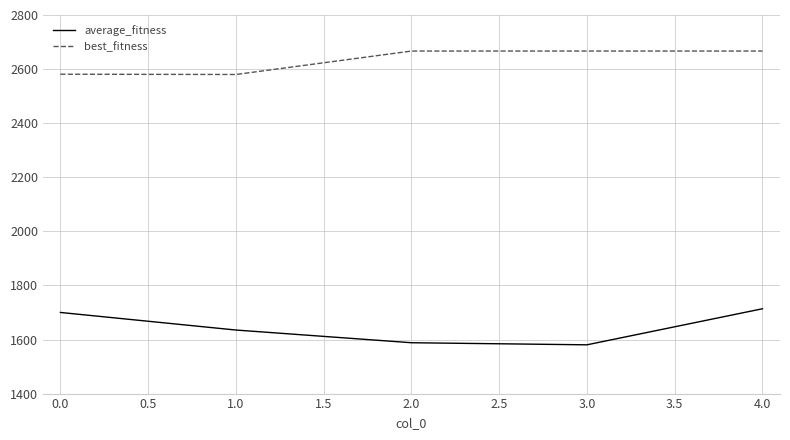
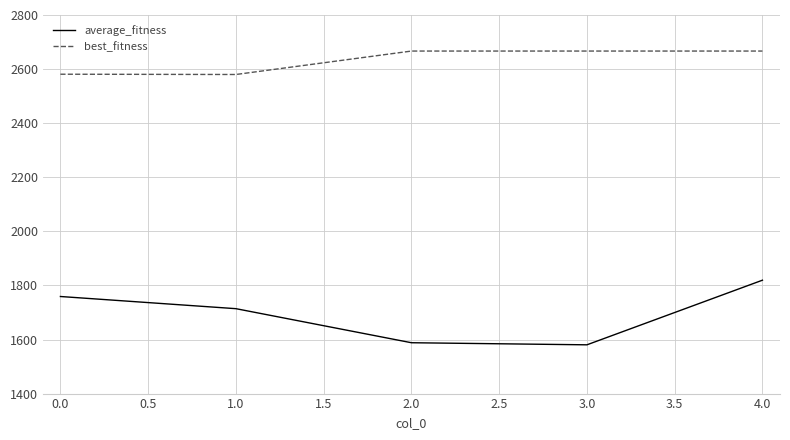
average_fitness, 0.0: 1700 -> 1760
average_fitness, 1.0: 1640 -> 1710
average_fitness, 4.0: 1710 -> 1820
